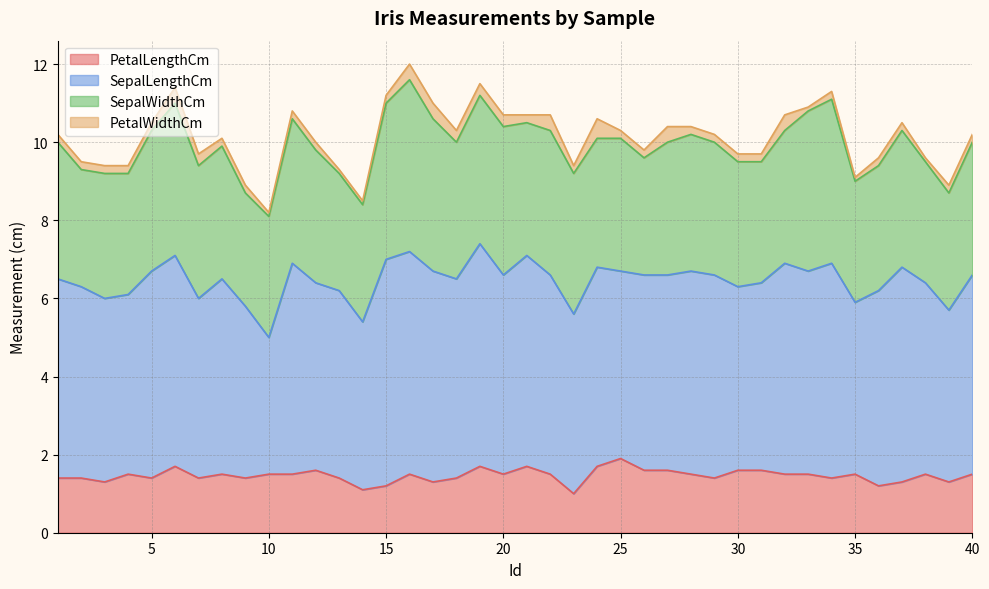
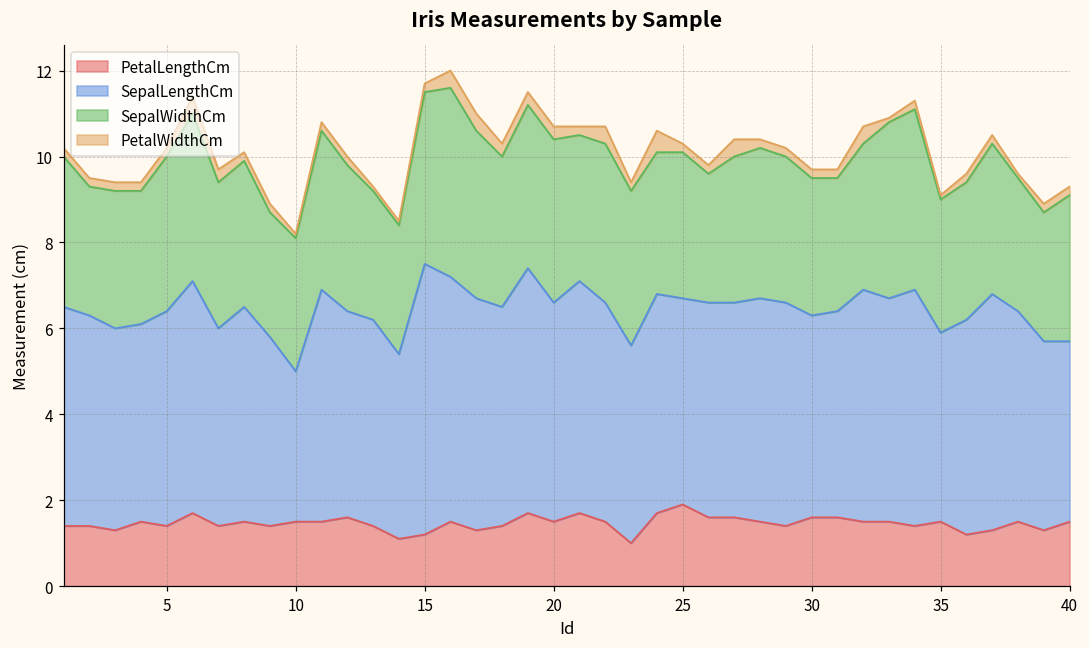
SepalLengthCm, 5: 5.3 -> 5.0
SepalLengthCm, 15: 5.8 -> 6.3
SepalLengthCm, 40: 5.1 -> 4.2
